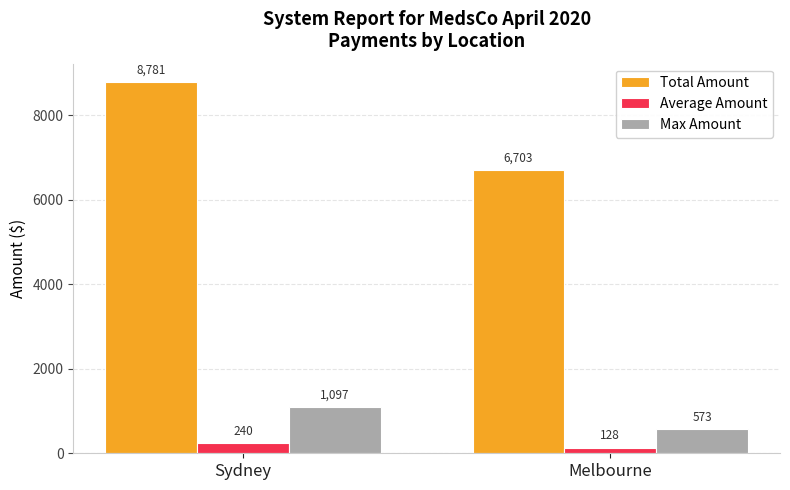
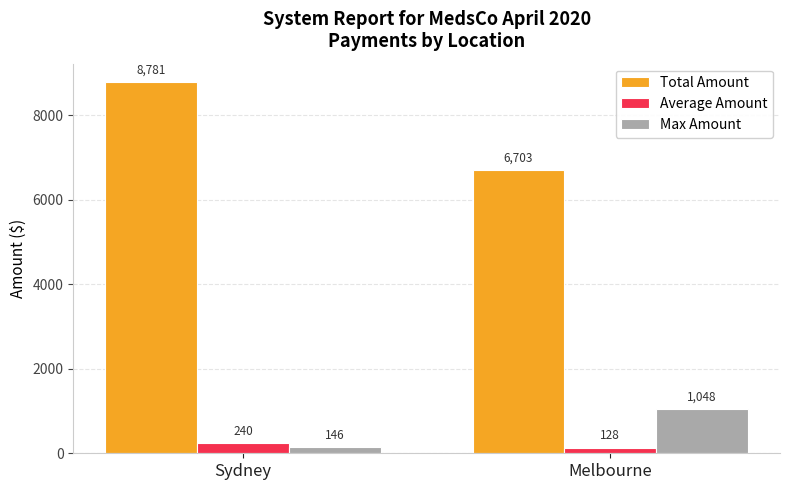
Max Amount, Sydney: 1,097 -> 146
Max Amount, Melbourne: 573 -> 1,048
